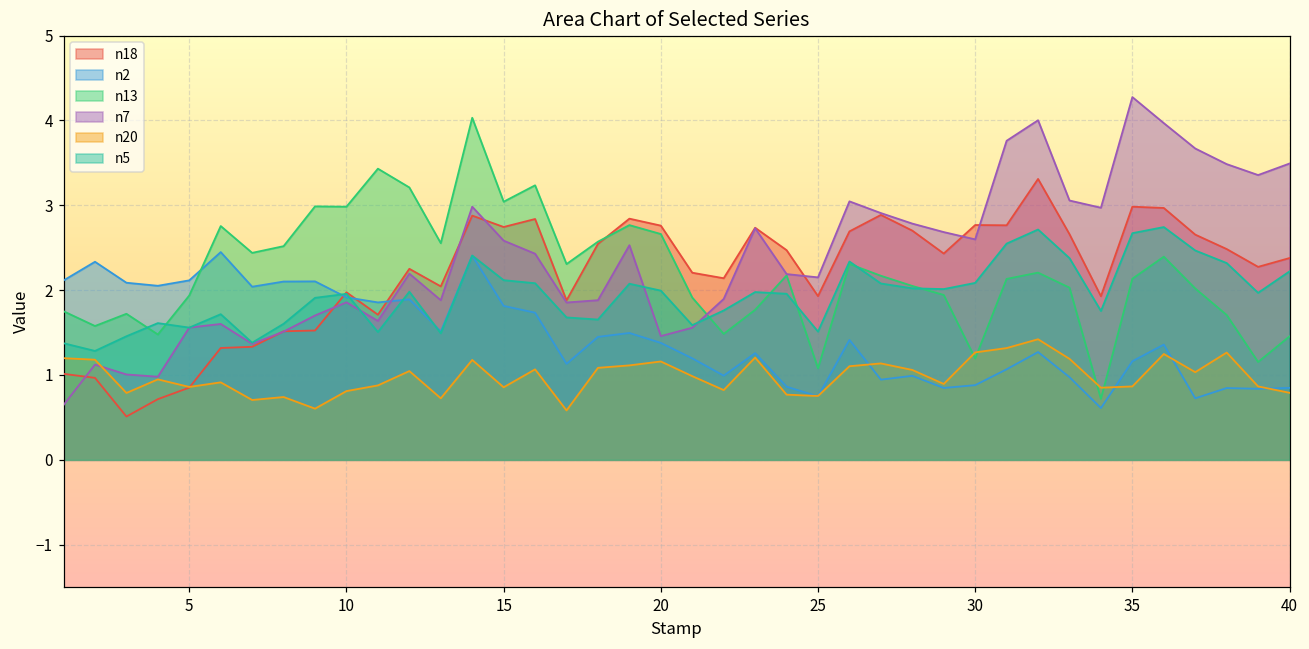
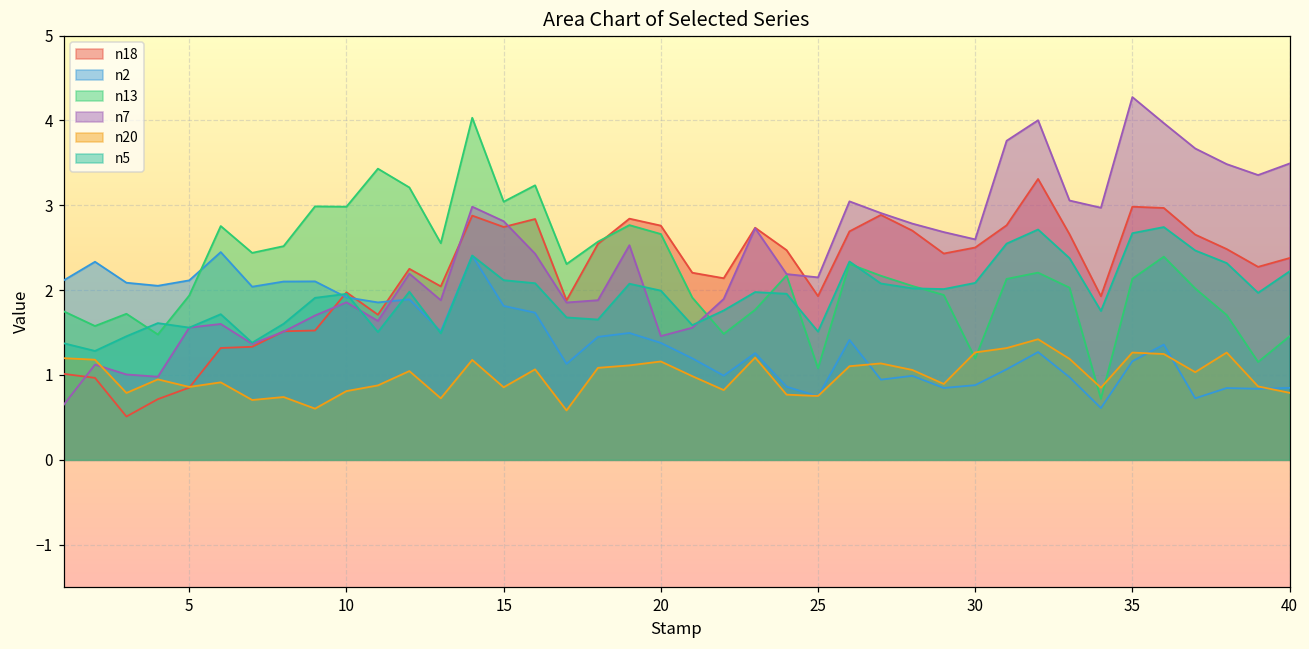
n7, 15: 2.6 -> 2.8
n18, 30: 2.8 -> 2.5
n20, 35: 0.9 -> 1.3
